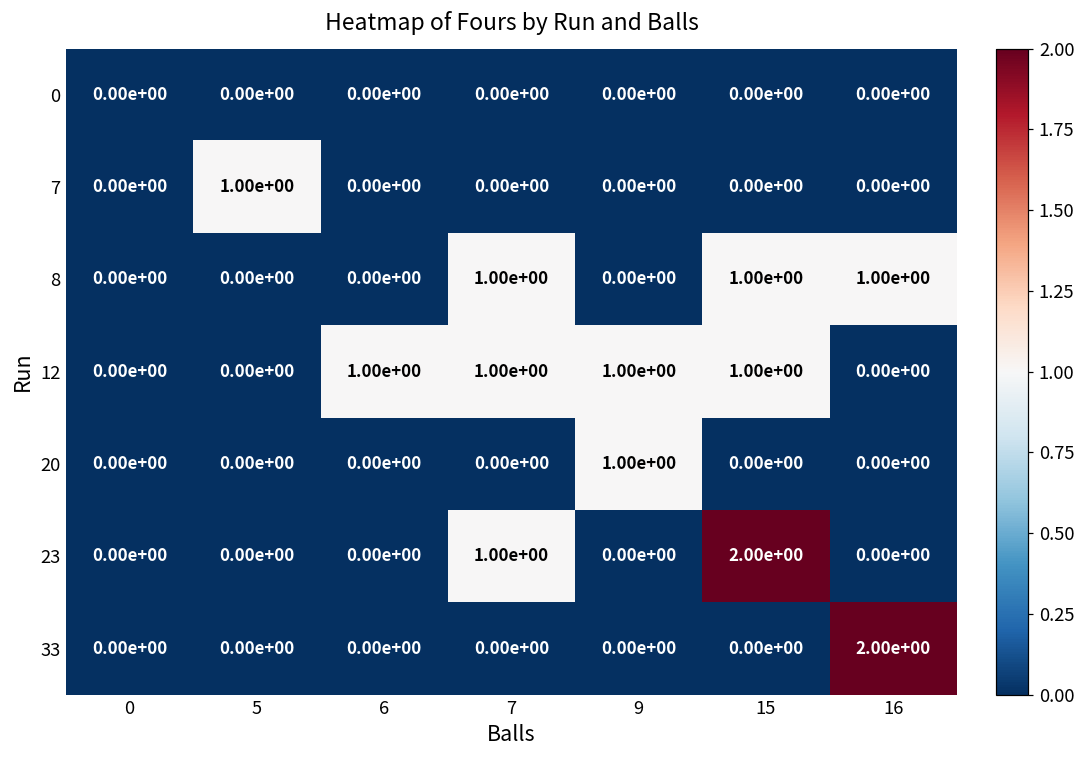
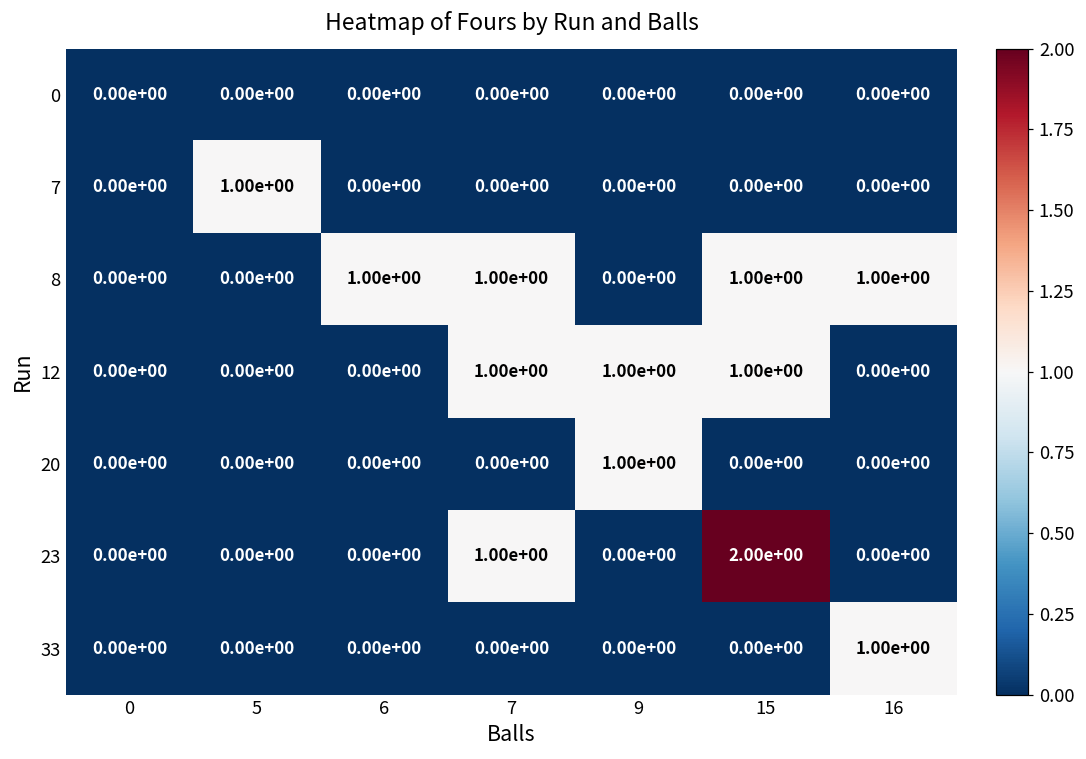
8, 6: 0.00e+00 -> 1.00e+00
12, 6: 1.00e+00 -> 0.00e+00
33, 16: 2.00e+00 -> 1.00e+00
